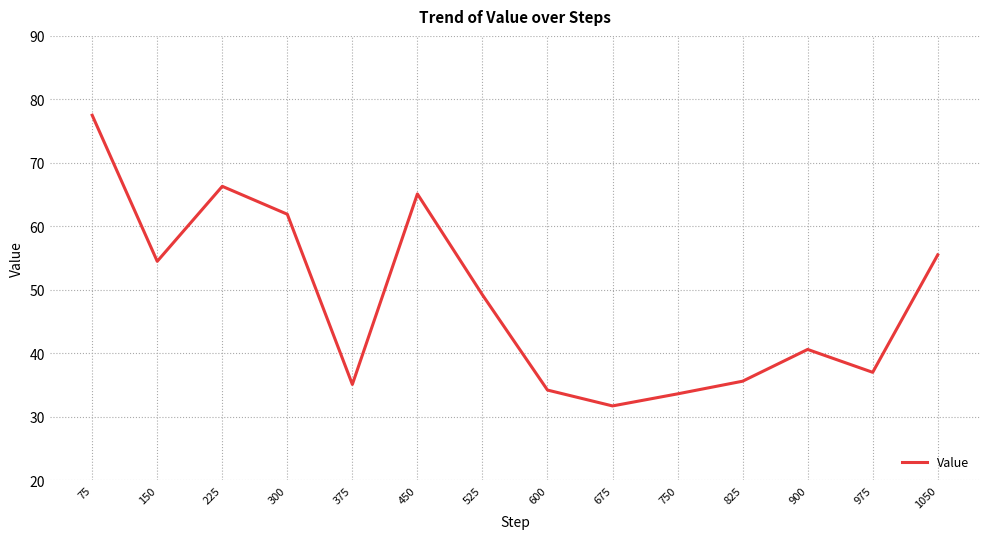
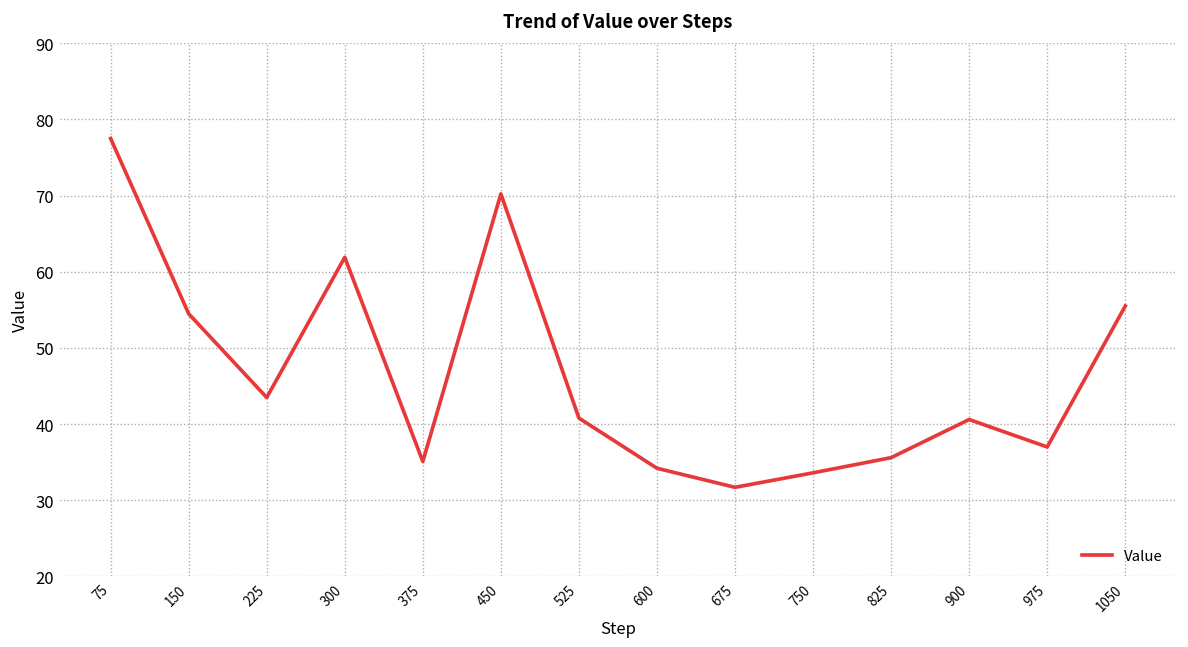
225: 66 -> 43
450: 65 -> 70
525: 49 -> 41
